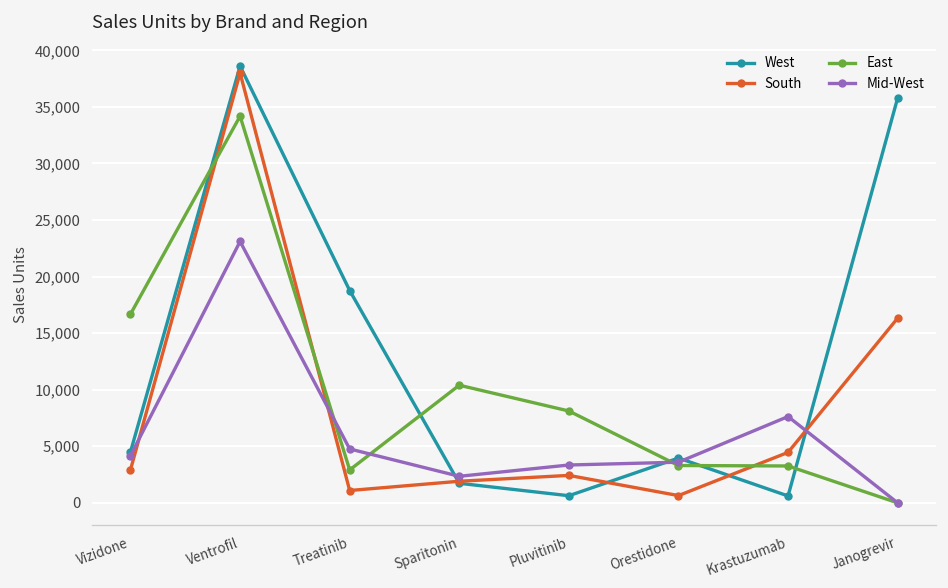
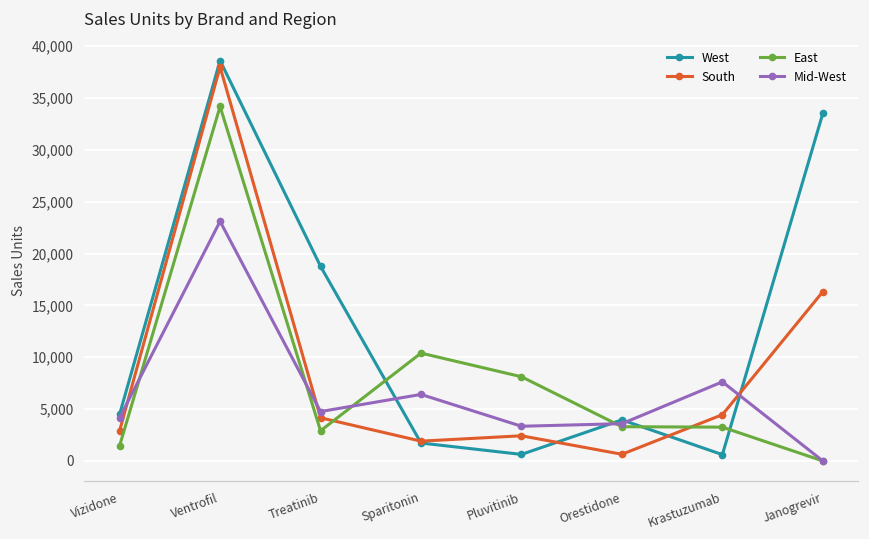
East, Vizidone: 17,000 -> 1,000
South, Treatinib: 1,000 -> 4,000
Mid-West, Sparitonin: 2,000 -> 6,000
West, Janogrevir: 36,000 -> 34,000
